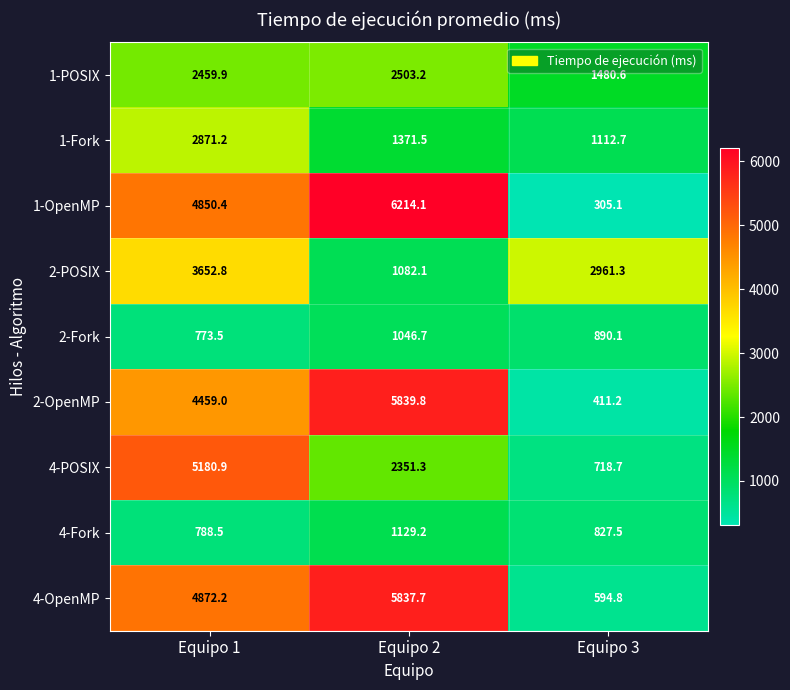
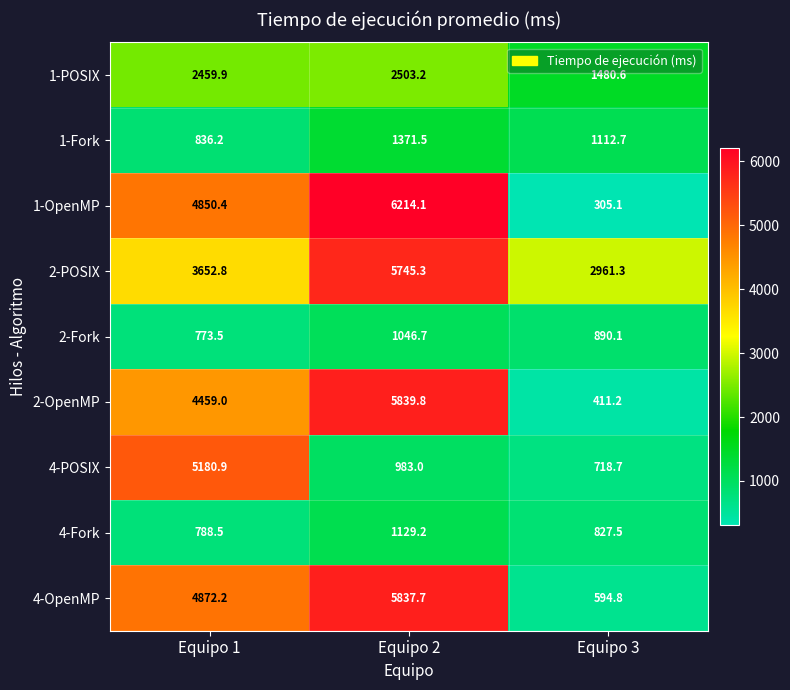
1-Fork, Equipo 1: 2871.2 -> 836.2
2-POSIX, Equipo 2: 1082.1 -> 5745.3
4-POSIX, Equipo 2: 2351.3 -> 983.0
